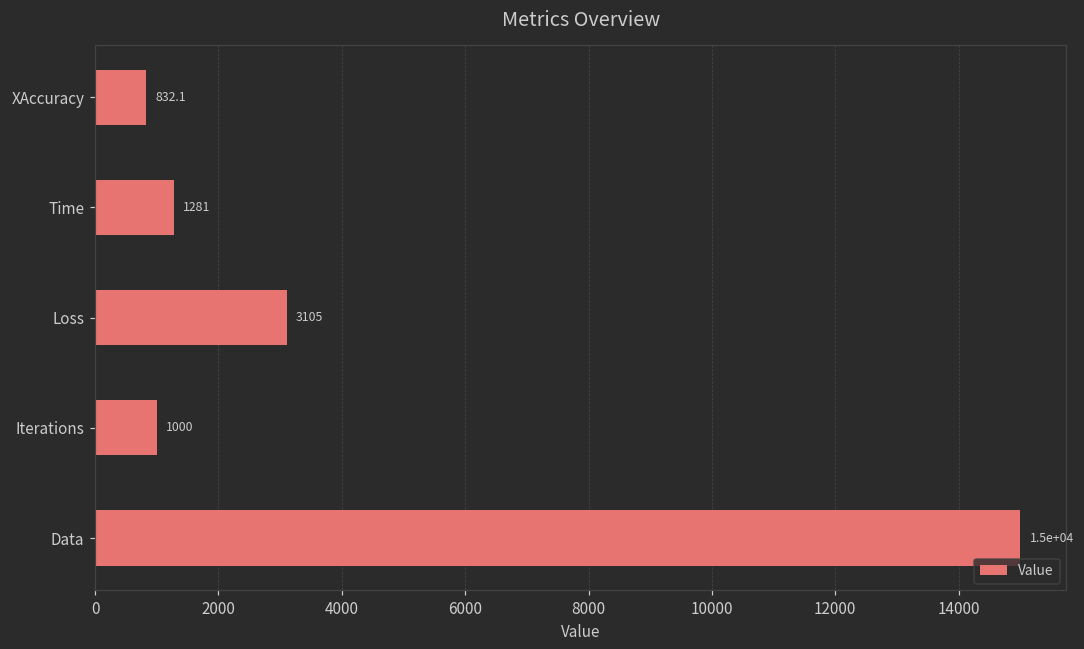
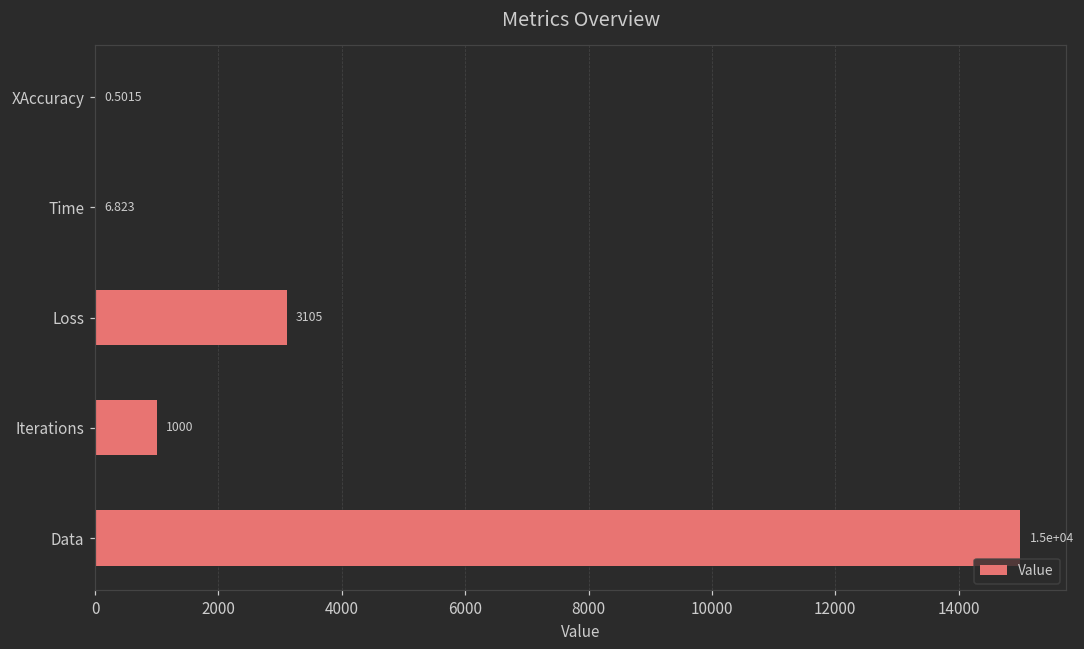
XAccuracy: 832.1 -> 0.5015
Time: 1281 -> 6.823
